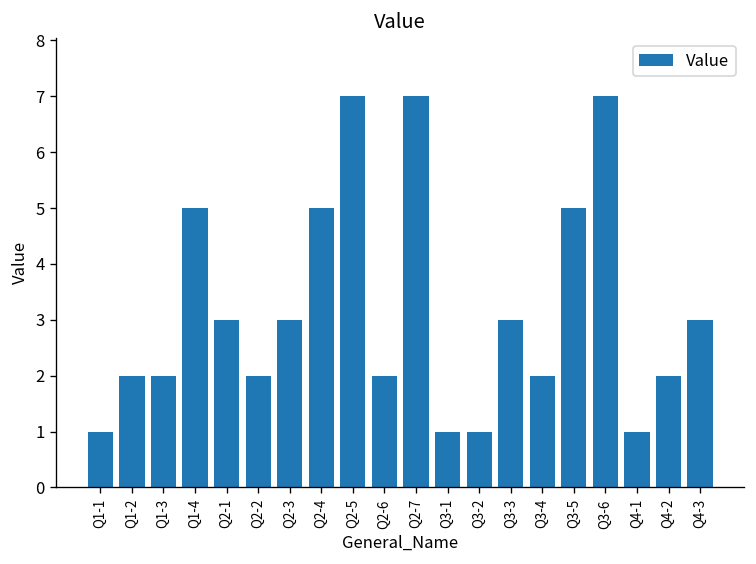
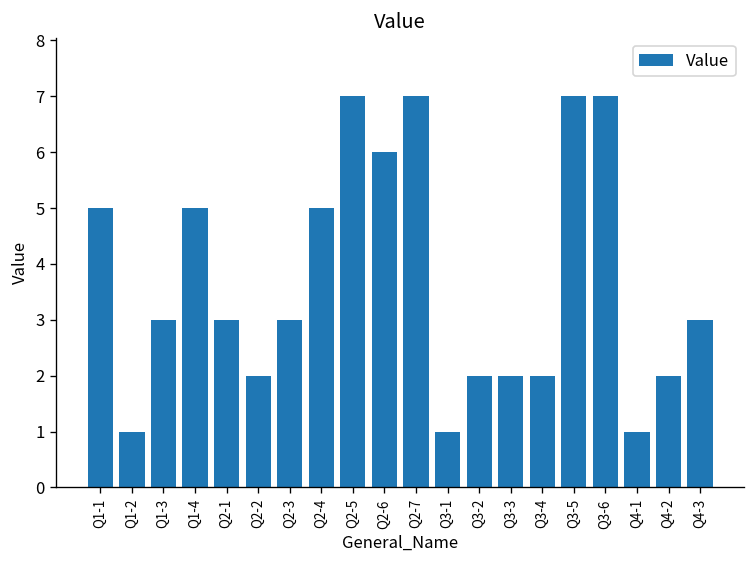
Q1-1: 1 -> 5
Q1-2: 2 -> 1
Q1-3: 2 -> 3
Q2-6: 2 -> 6
Q3-2: 1 -> 2
Q3-3: 3 -> 2
Q3-5: 5 -> 7
